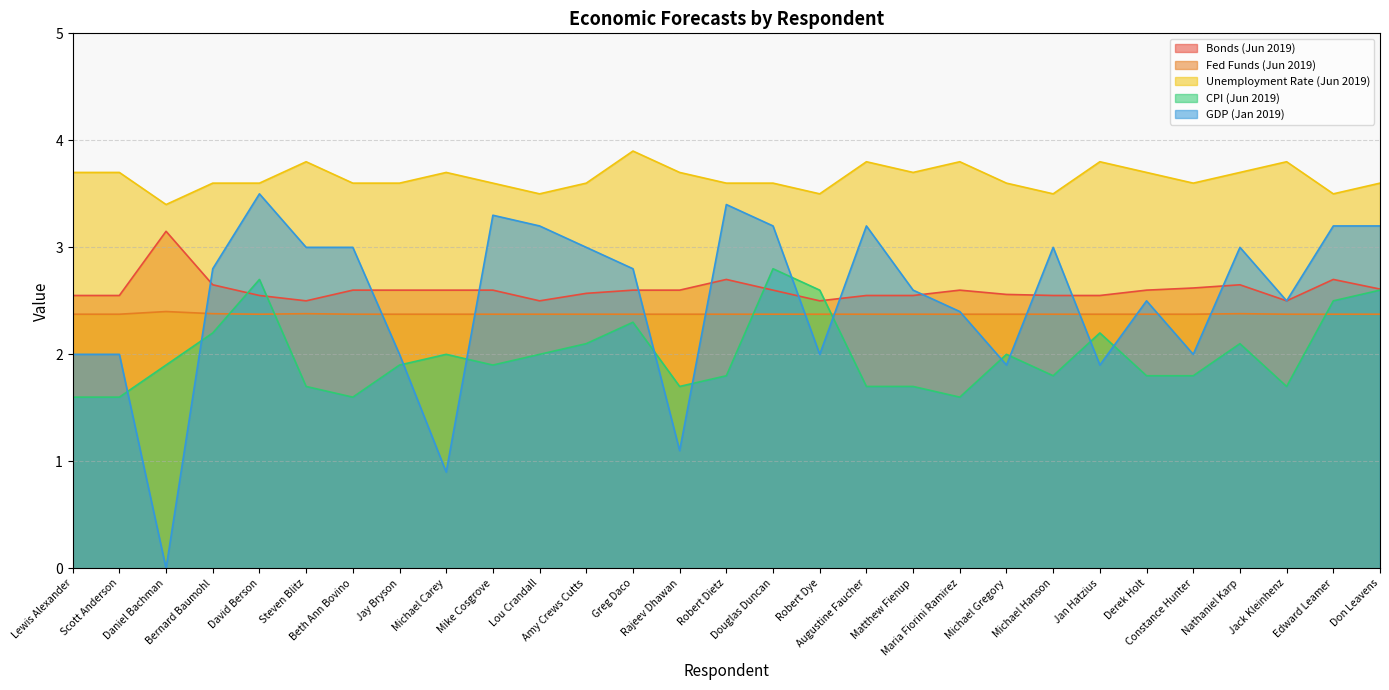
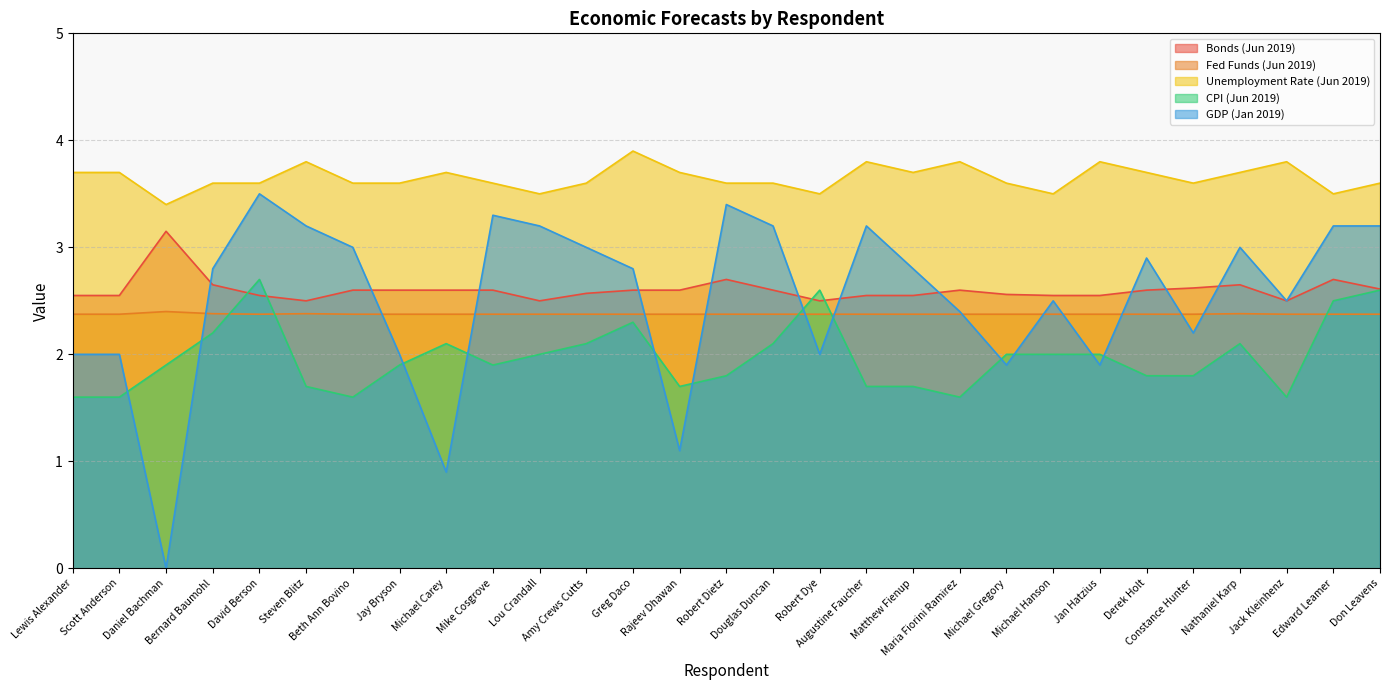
GDP (Jan 2019), Steven Blitz: 3.0 -> 3.2
CPI (Jun 2019), Michael Carey: 2.0 -> 2.1
CPI (Jun 2019), Douglas Duncan: 2.8 -> 2.1
GDP (Jan 2019), Matthew Fienup: 2.6 -> 2.8
CPI (Jun 2019), Michael Hanson: 1.8 -> 2.0
GDP (Jan 2019), Michael Hanson: 3.0 -> 2.5
CPI (Jun 2019), Jan Hatzius: 2.2 -> 2.0
GDP (Jan 2019), Derek Holt: 2.5 -> 2.9
GDP (Jan 2019), Constance Hunter: 2.0 -> 2.2
CPI (Jun 2019), Jack Kleinhenz: 1.7 -> 1.6
